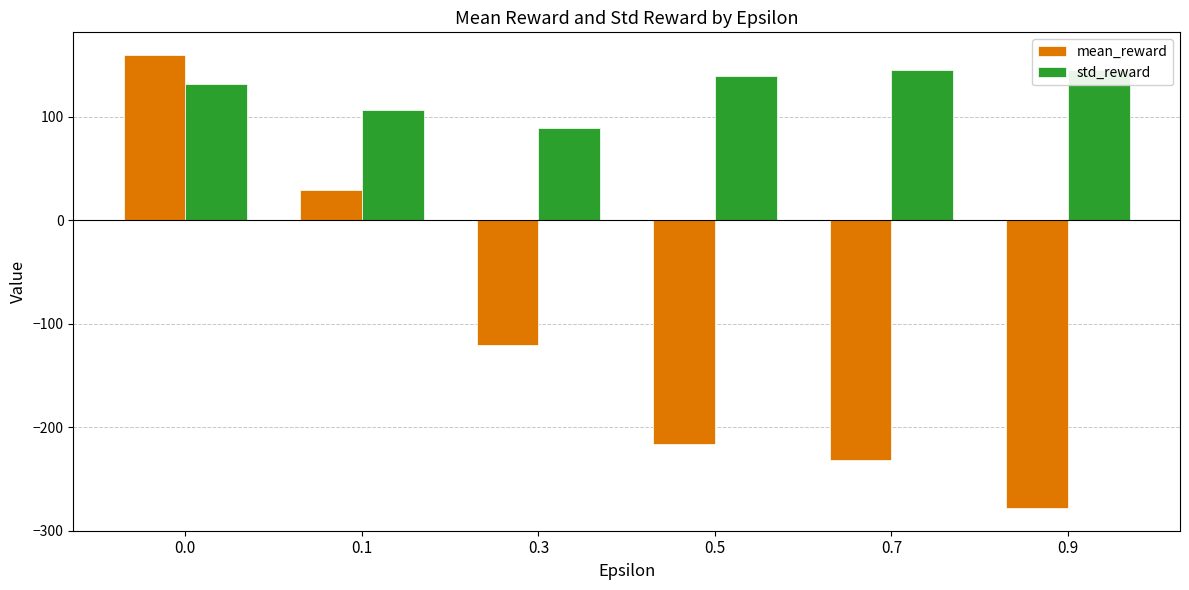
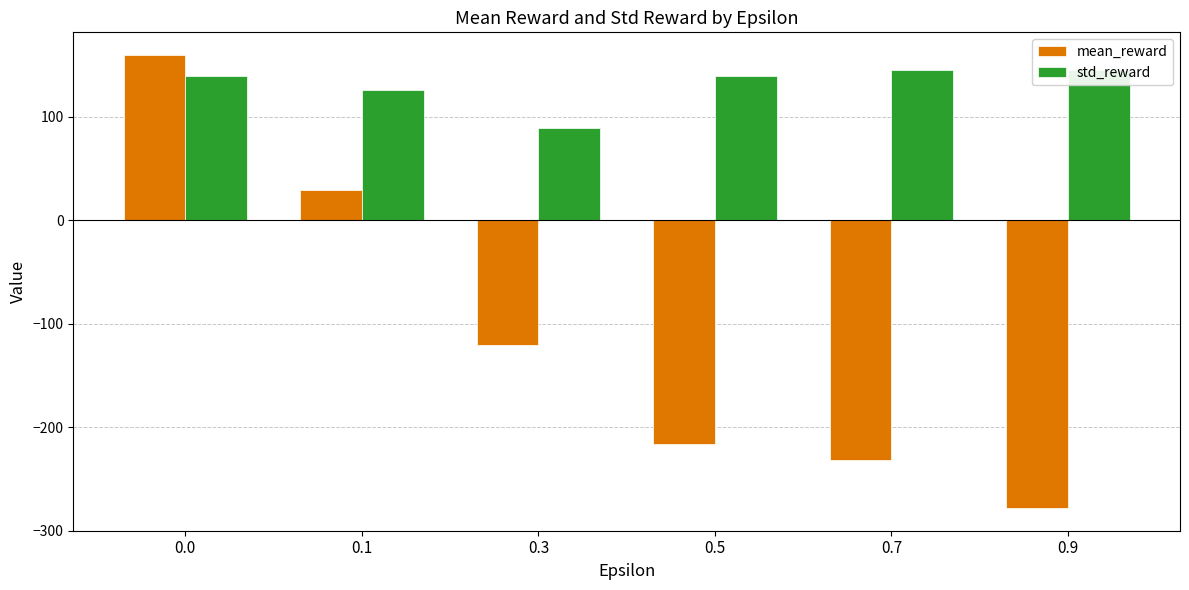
std_reward, 0.0: 132 -> 140
std_reward, 0.1: 106 -> 126
